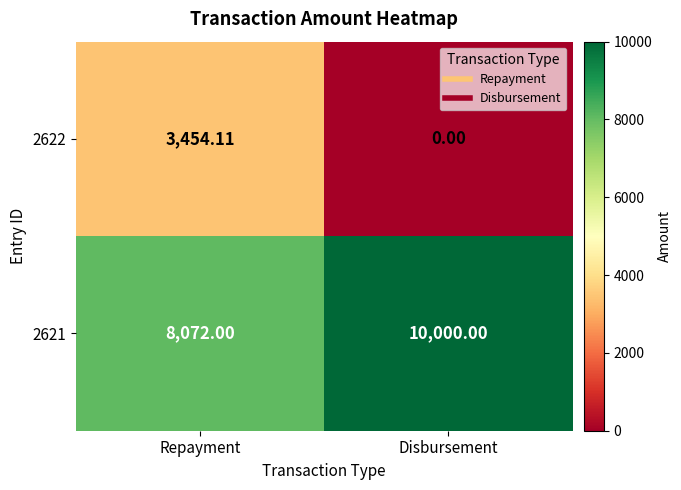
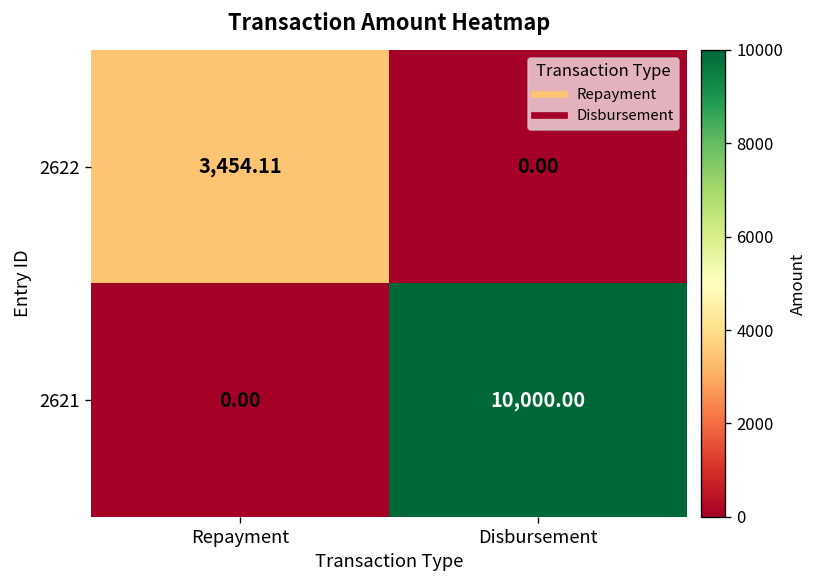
2621, Repayment: 8,072.00 -> 0.00
